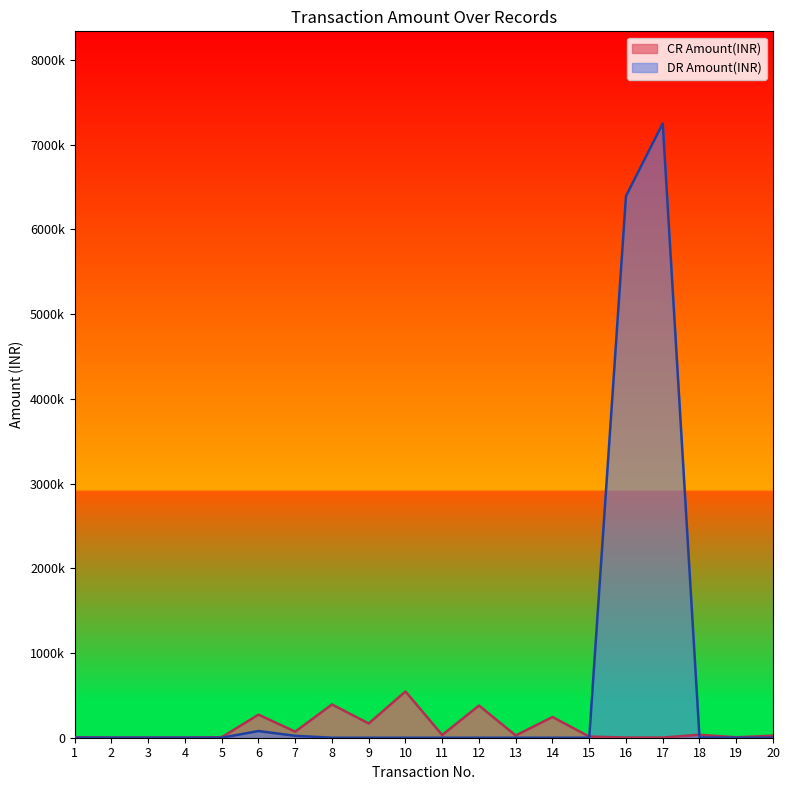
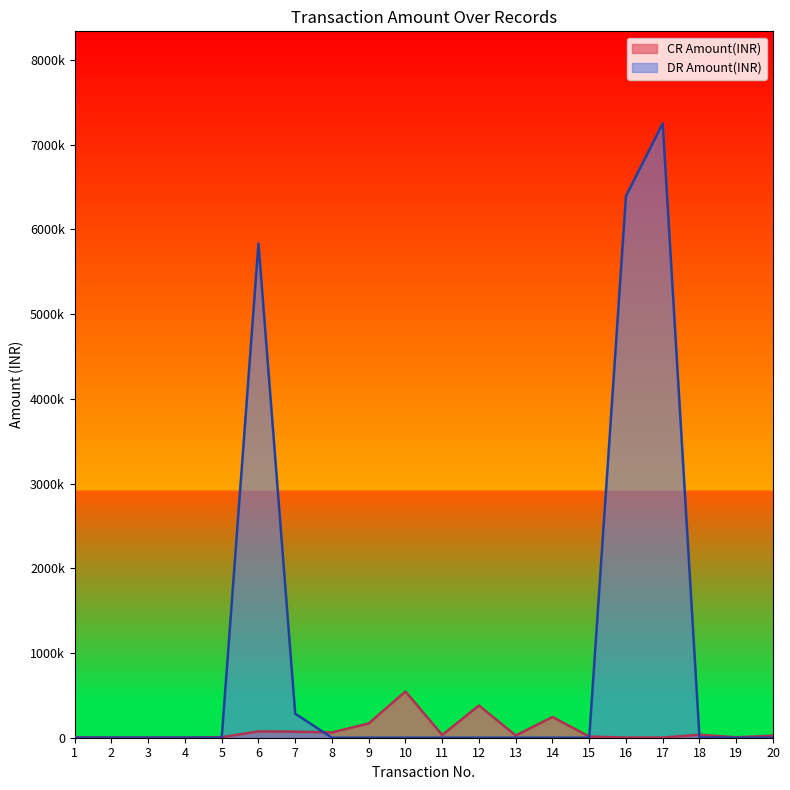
CR Amount(INR), 6: 300000 -> 100000
DR Amount(INR), 6: 100000 -> 5800000
DR Amount(INR), 7: 0 -> 300000
CR Amount(INR), 8: 400000 -> 100000
